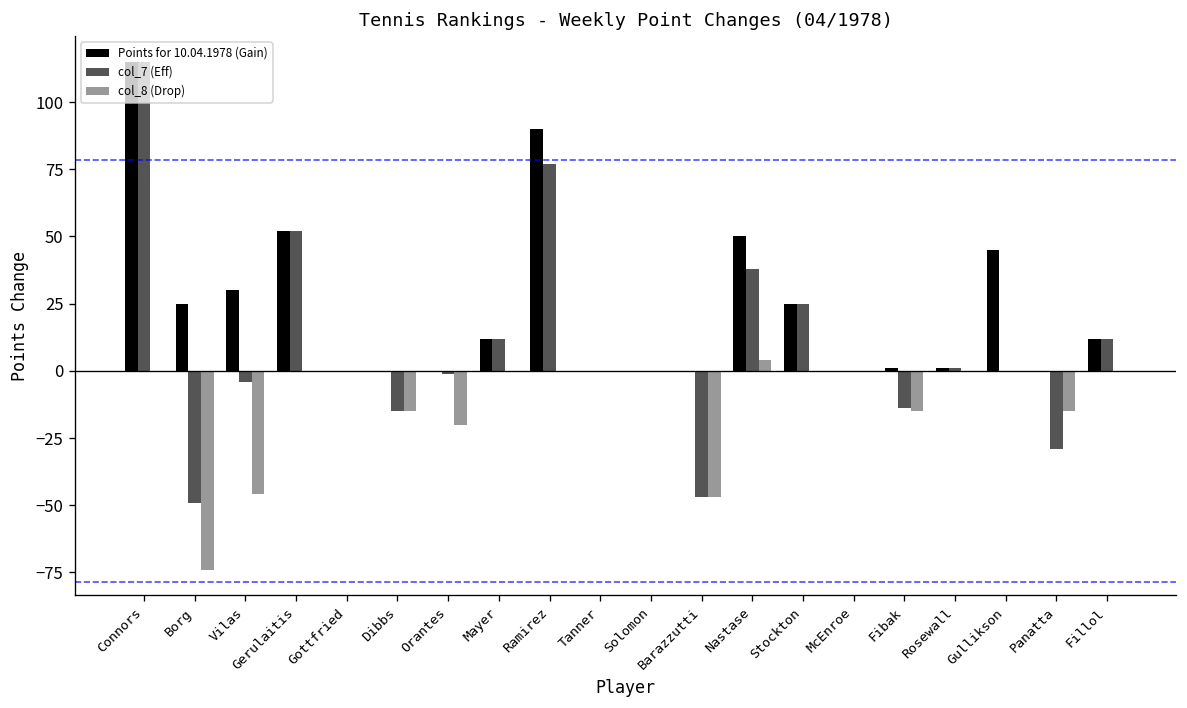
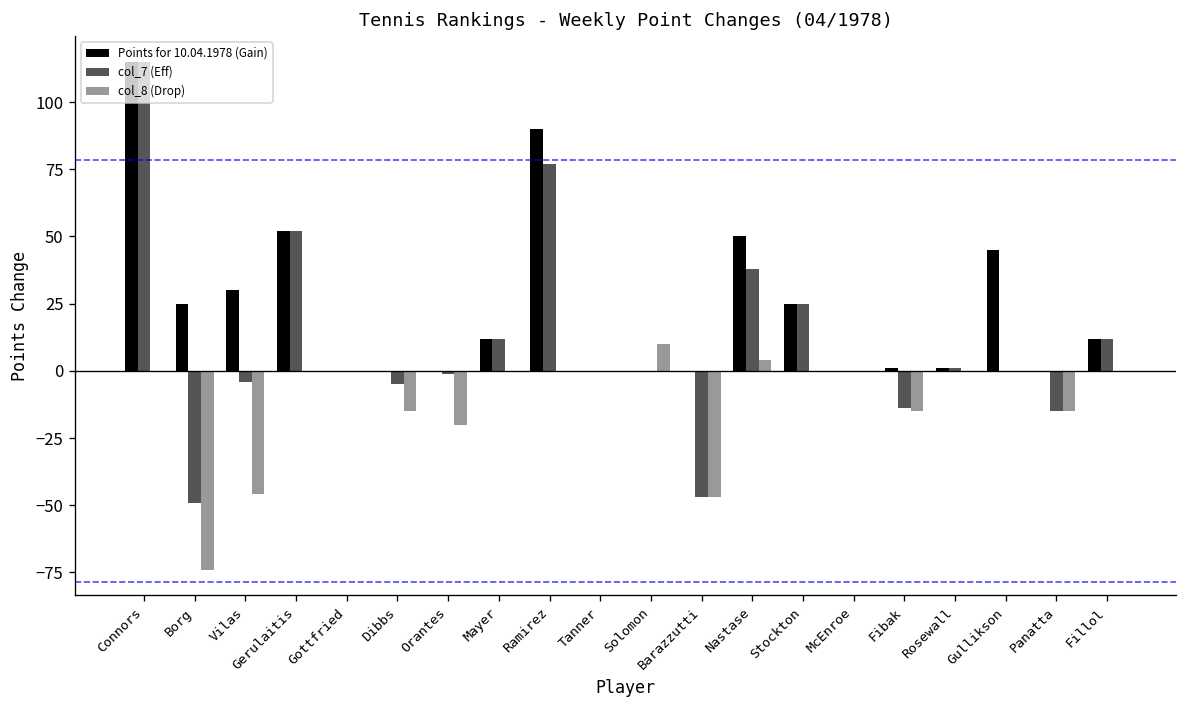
col_7 (Eff), Dibbs: -15 -> -5
col_8 (Drop), Solomon: 0 -> 10
col_7 (Eff), Panatta: -29 -> -15
